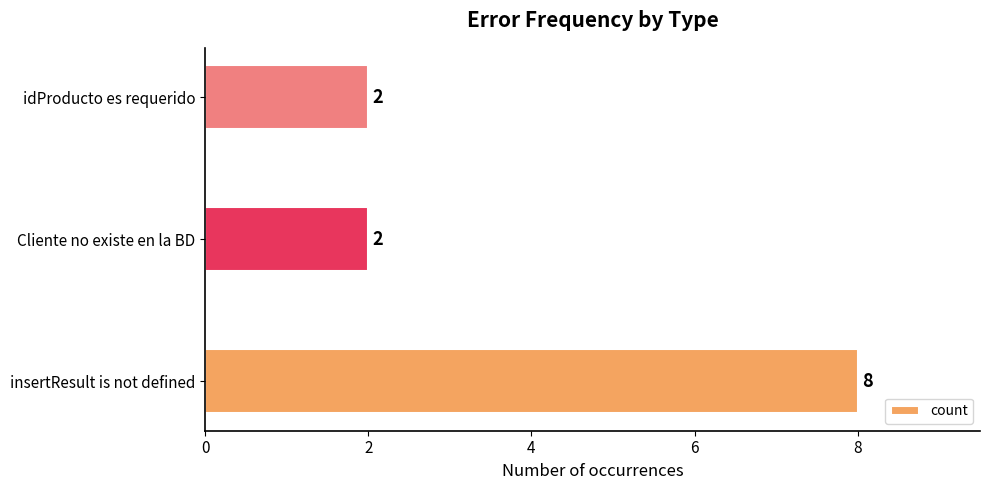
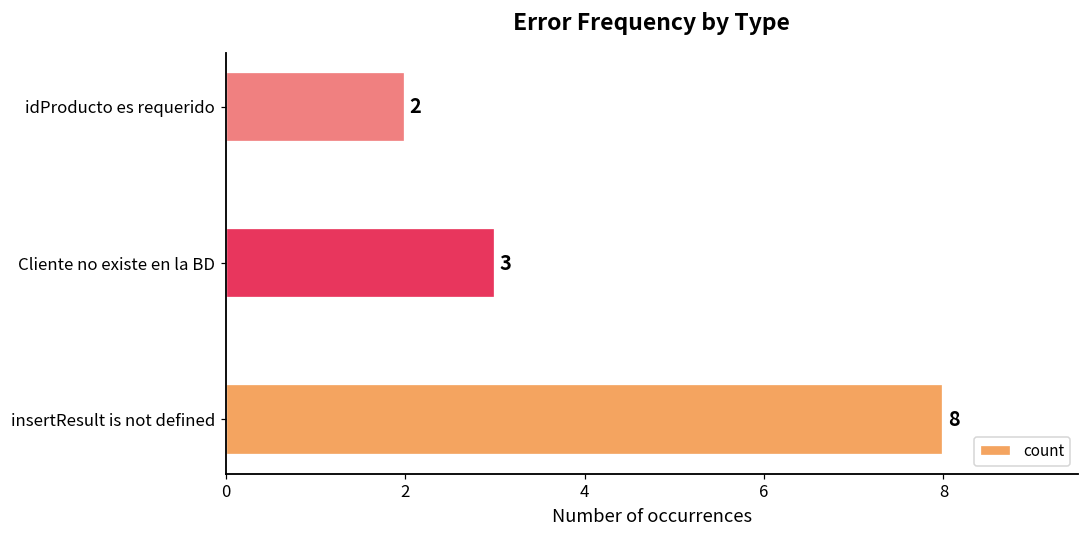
Cliente no existe en la BD: 2 -> 3
